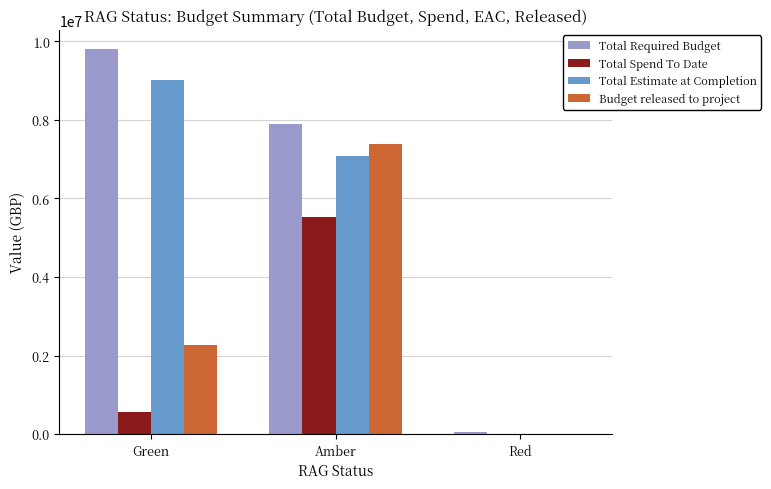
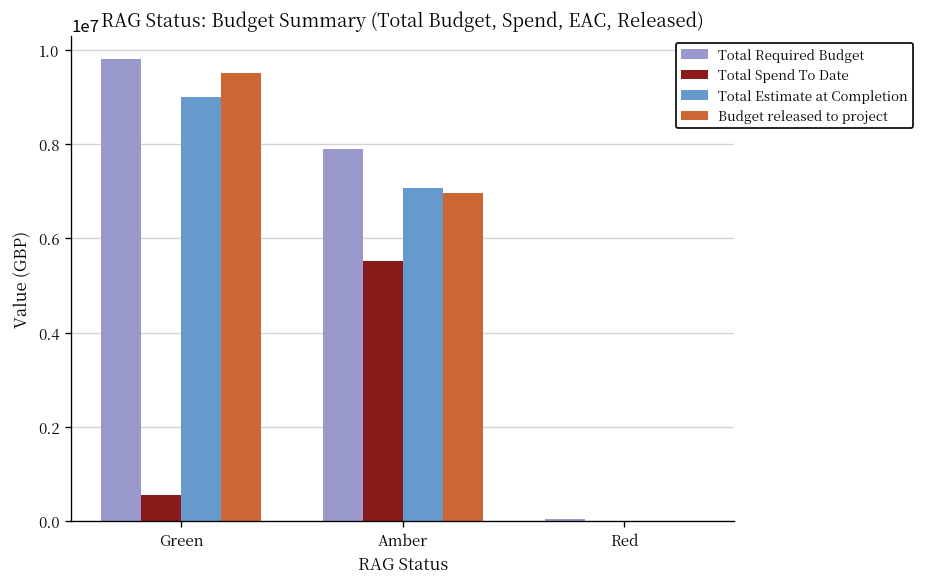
Budget released to project, Green: 2300000 -> 9500000
Budget released to project, Amber: 7400000 -> 7000000
